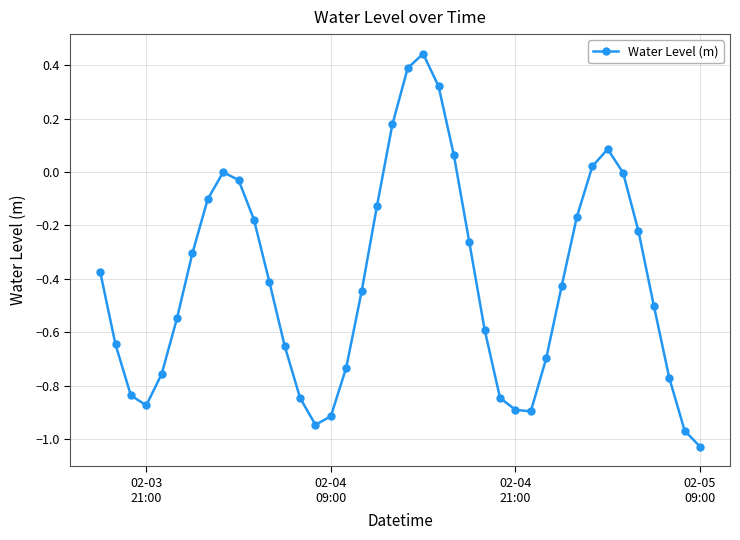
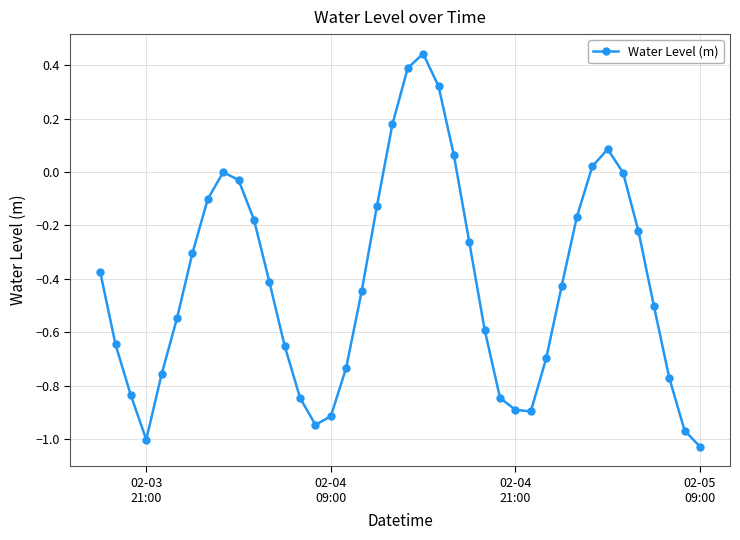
02-03 21:00: -0.87 -> -1.00
